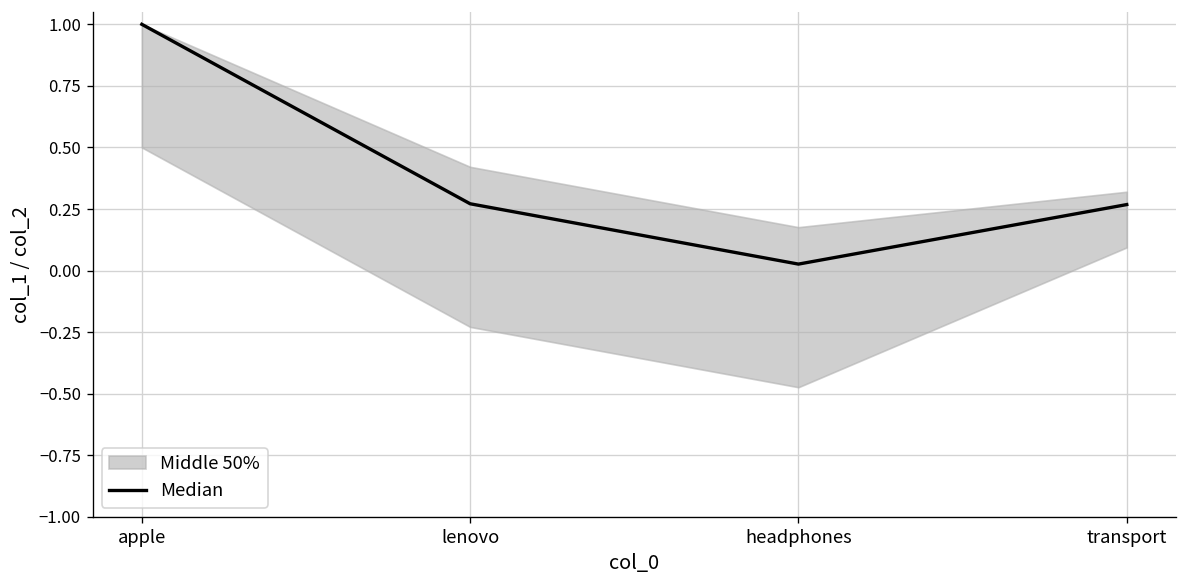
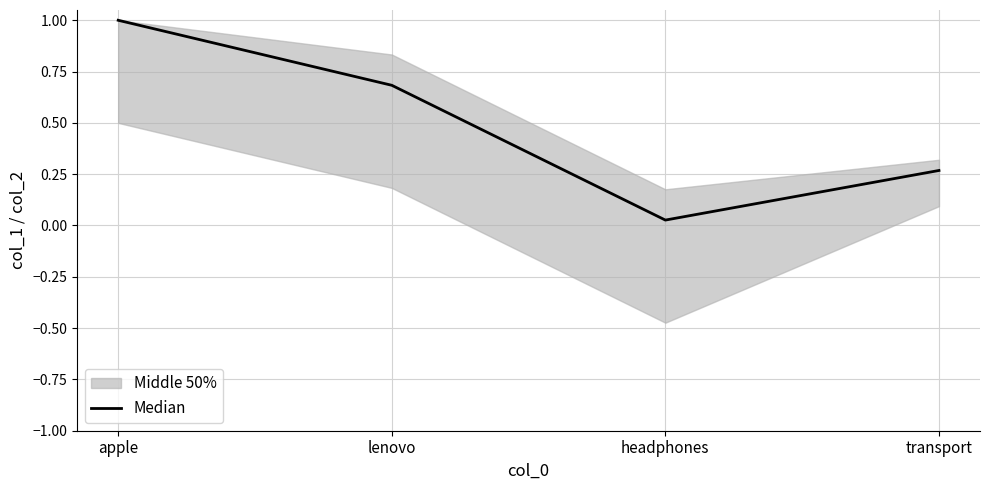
Median, lenovo: 0.27 -> 0.68
